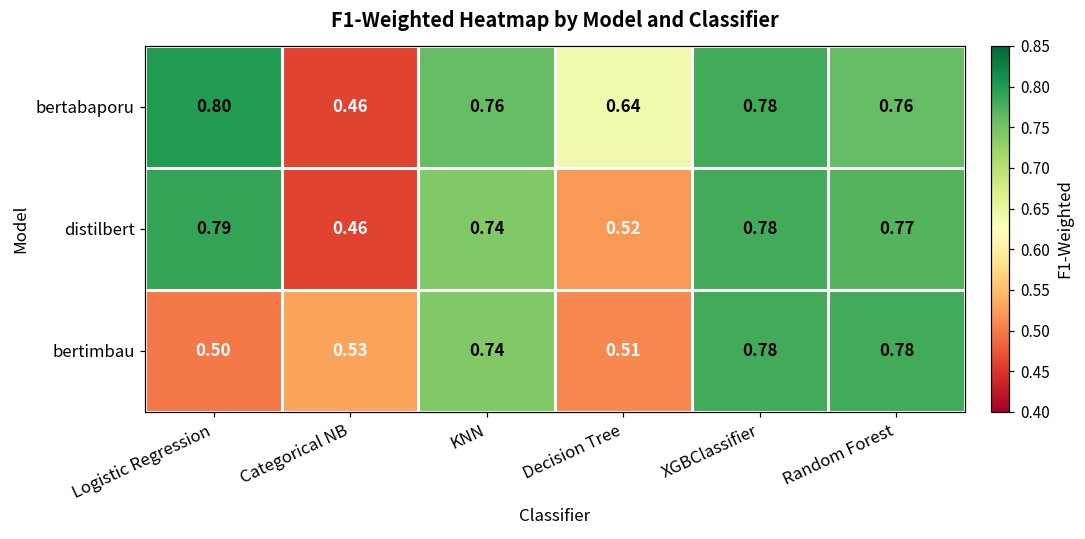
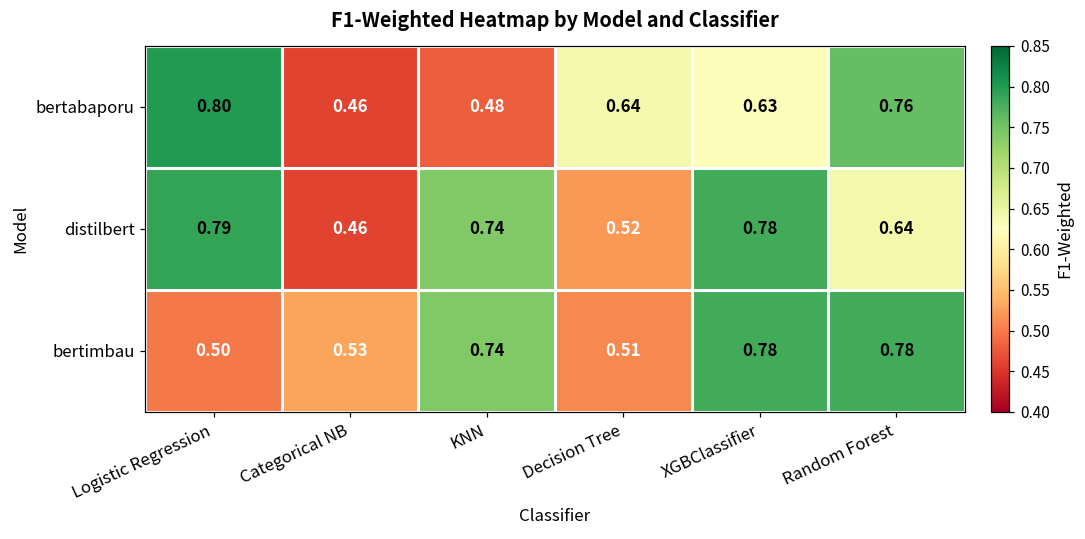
bertabaporu, KNN: 0.76 -> 0.48
bertabaporu, XGBClassifier: 0.78 -> 0.63
distilbert, Random Forest: 0.77 -> 0.64
